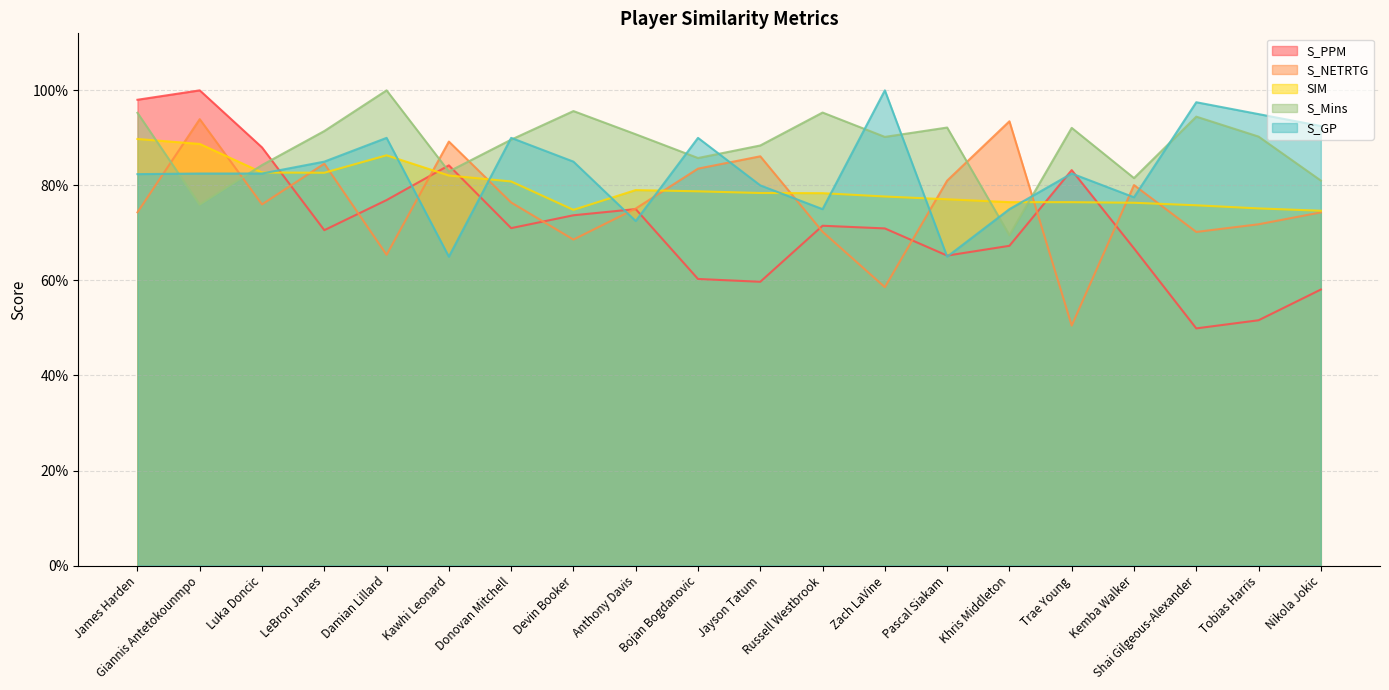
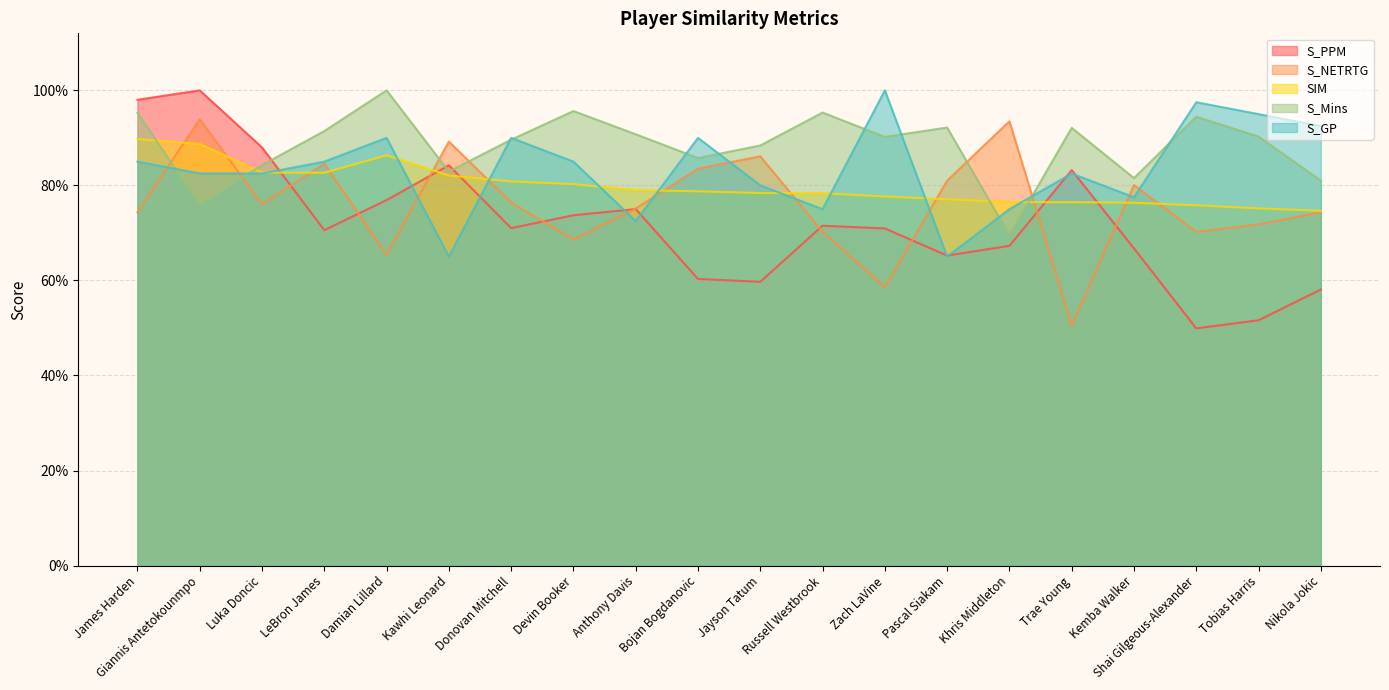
S_GP, James Harden: 82% -> 85%
SIM, Devin Booker: 75% -> 80%
